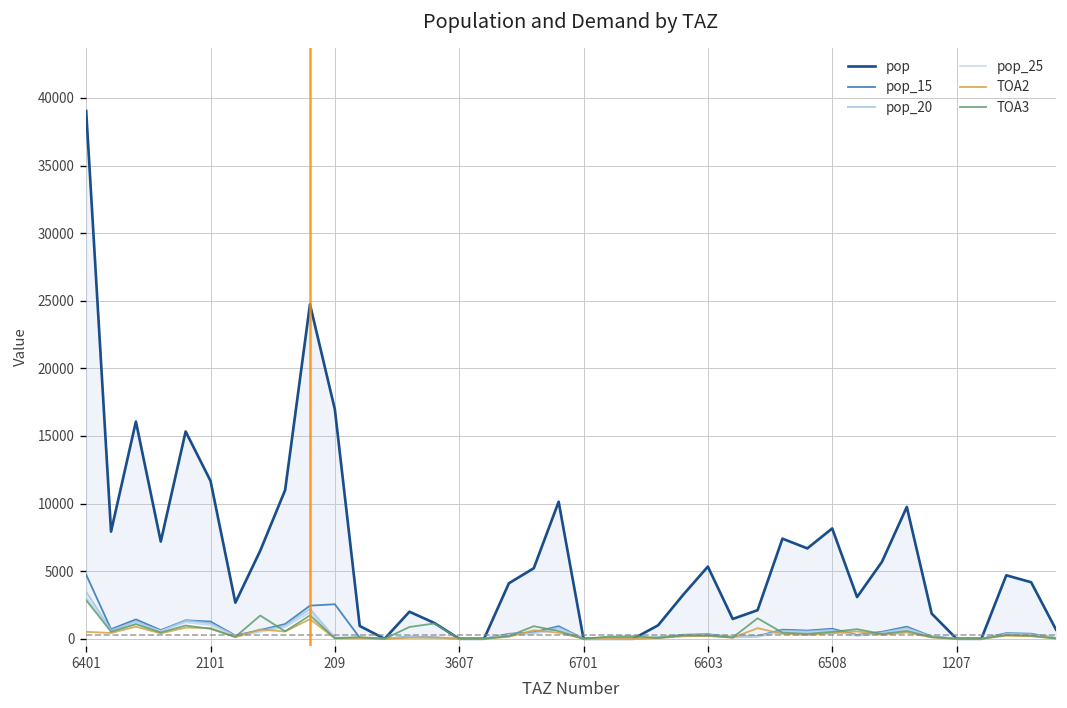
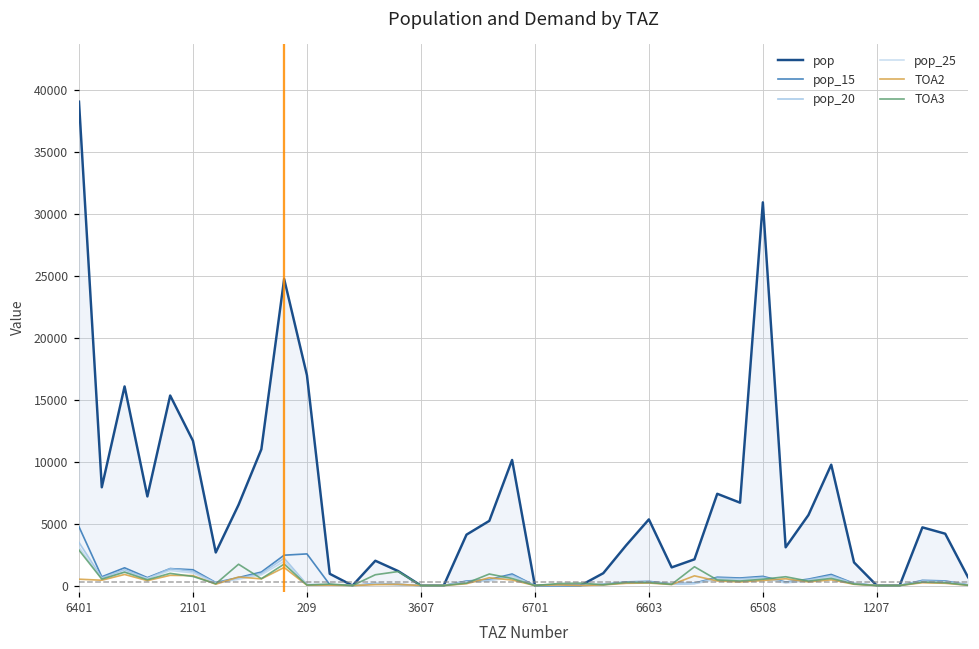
pop, 6508: 8200 -> 30900
